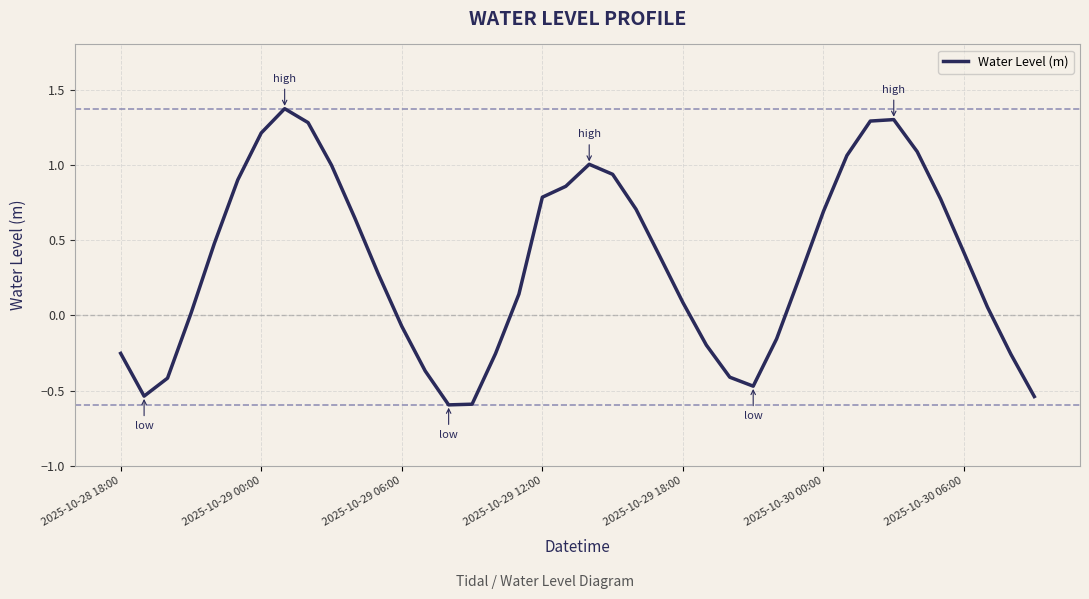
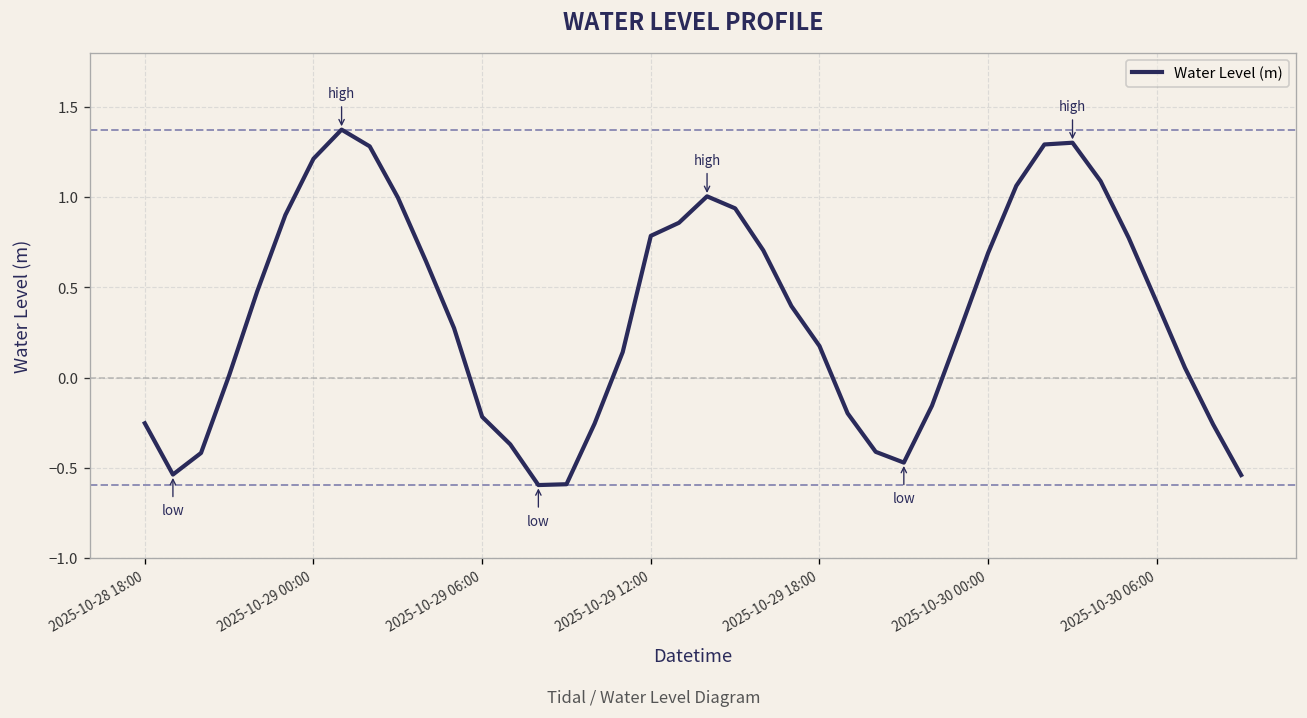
2025-10-29 06:00: -0.07 -> -0.22
2025-10-29 18:00: 0.08 -> 0.17
